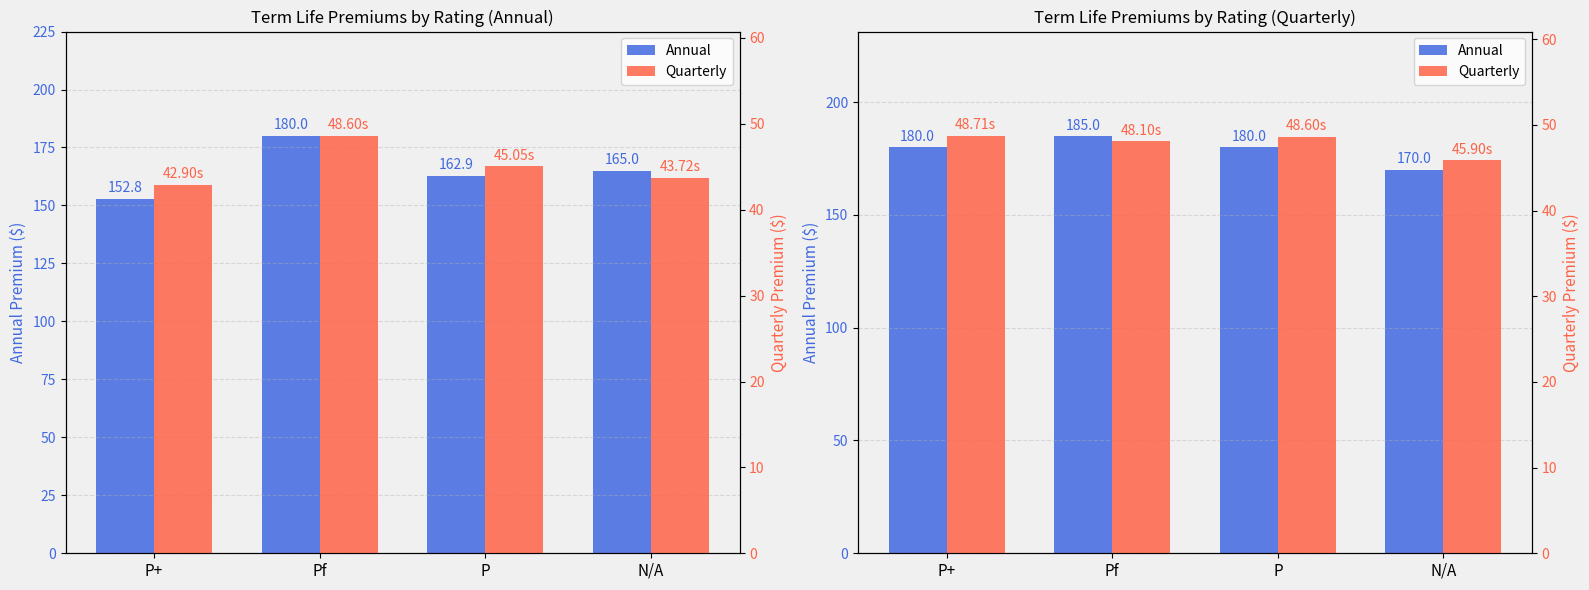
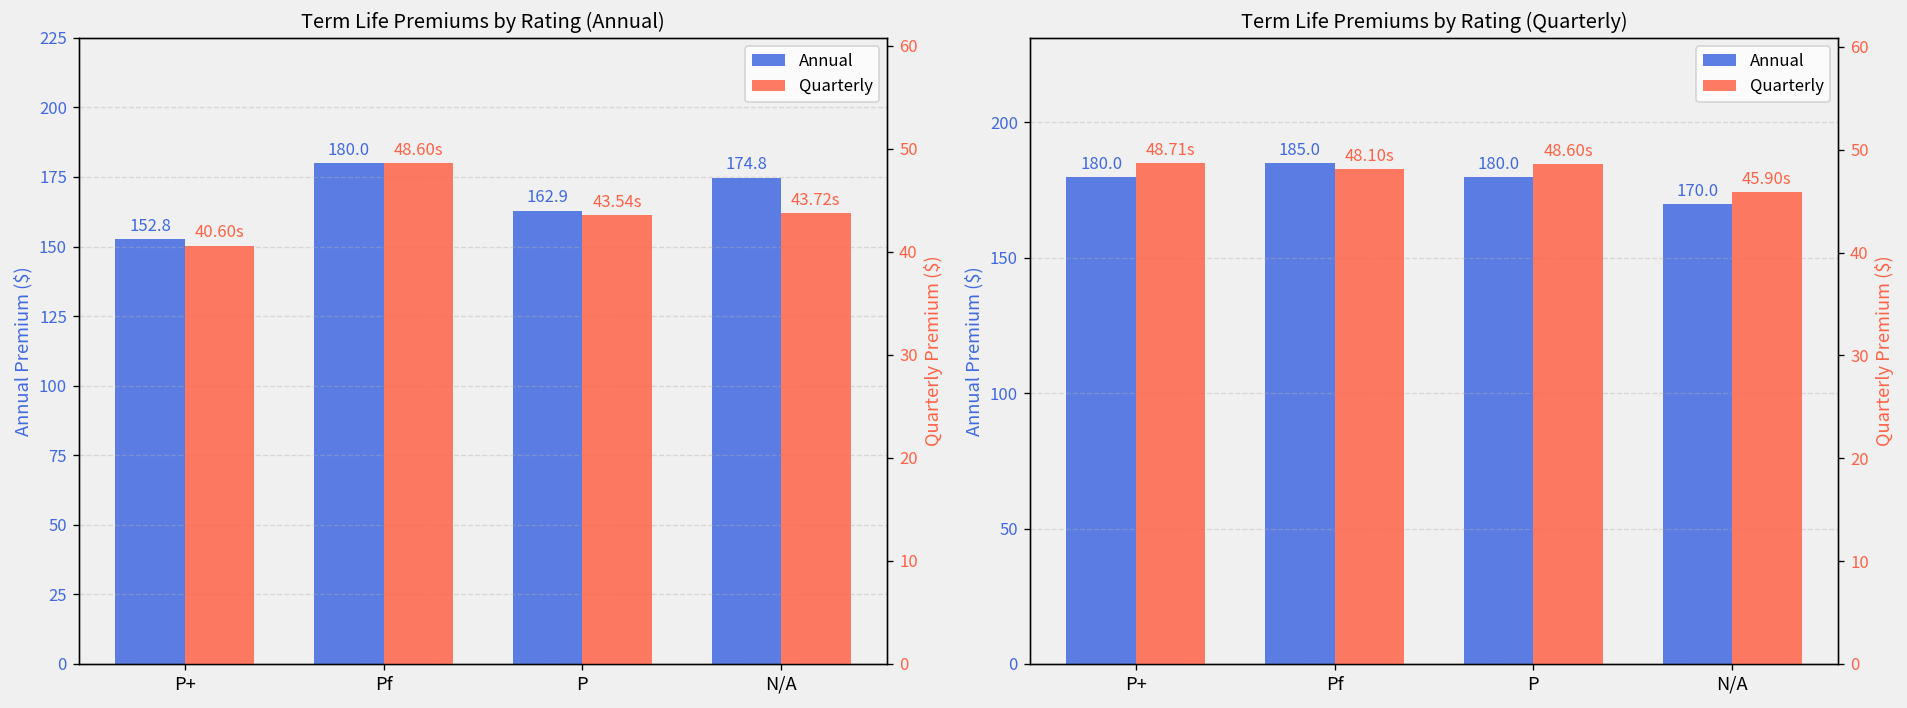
Term Life Premiums by Rating (Annual), Annual, N/A: 165.0 -> 174.8
Term Life Premiums by Rating (Annual), Quarterly, P+: 42.90s -> 40.60s
Term Life Premiums by Rating (Annual), Quarterly, P: 45.05s -> 43.54s
